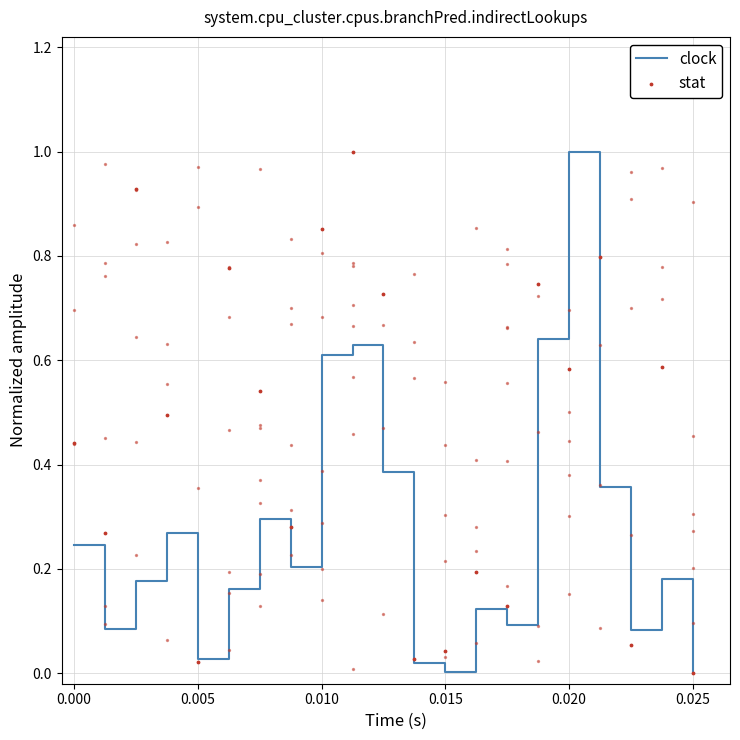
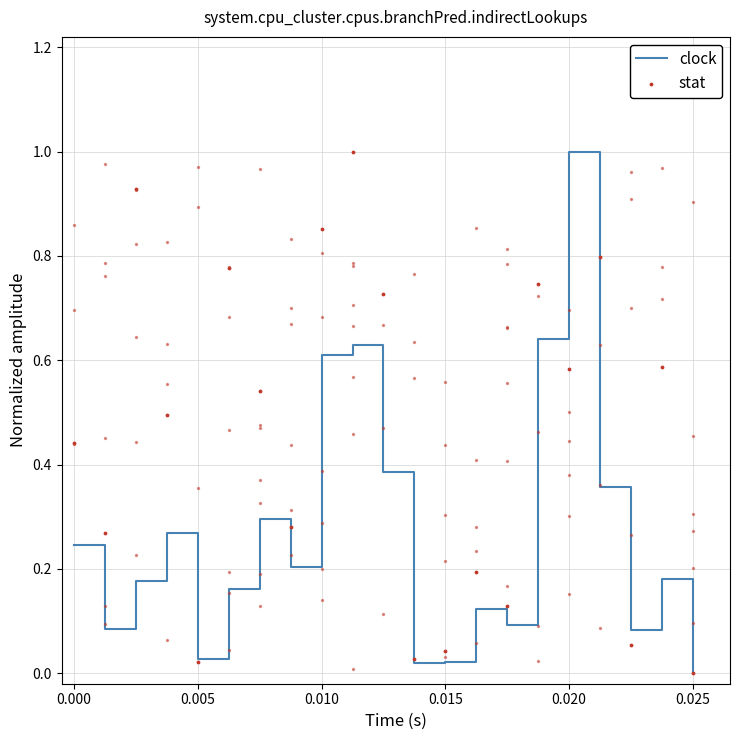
clock, 0.015: 0.00 -> 0.02
